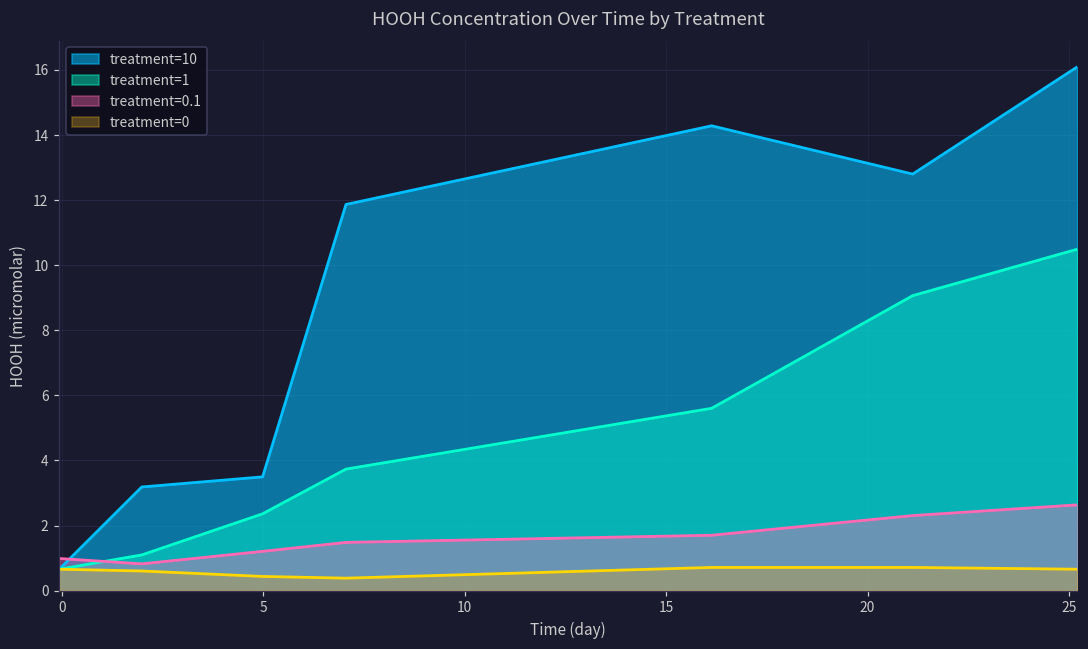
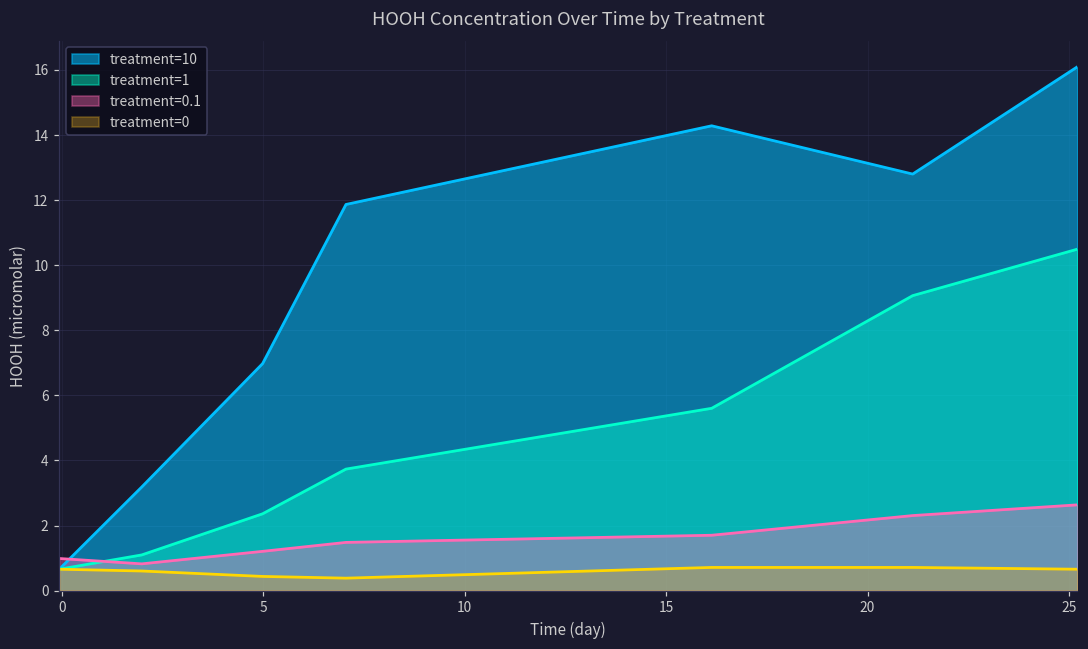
treatment=10, 5: 3.5 -> 7.0
